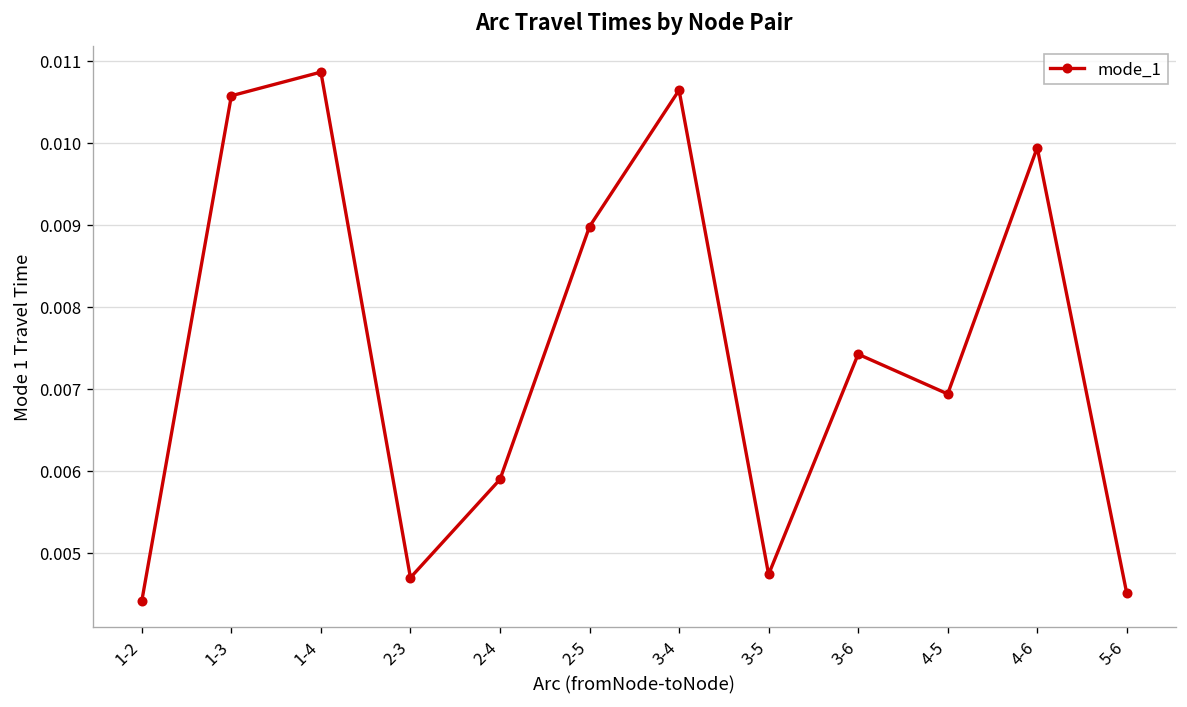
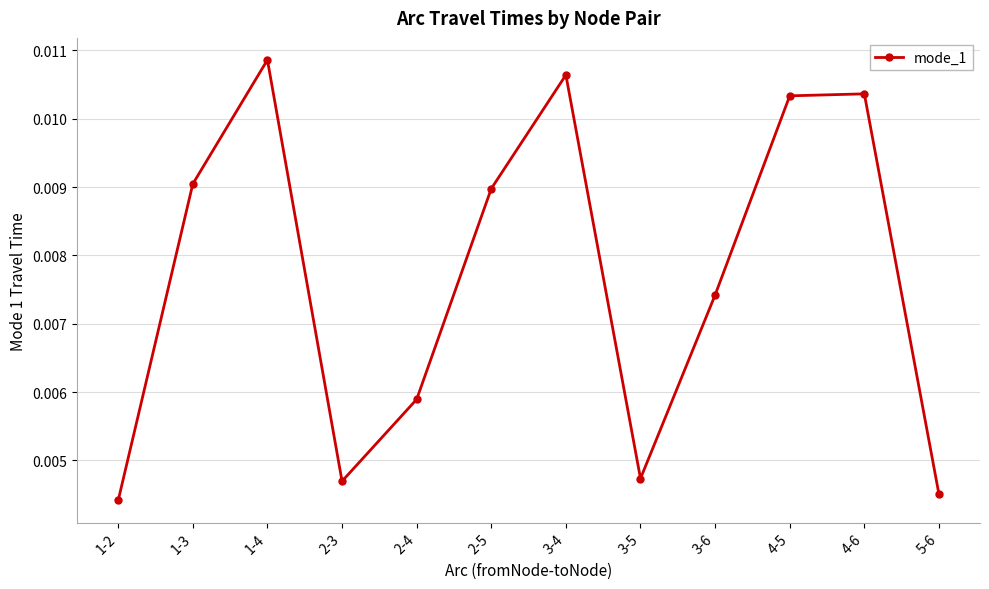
1-3: 0.0106 -> 0.0090
4-5: 0.0069 -> 0.0103
4-6: 0.0099 -> 0.0104
